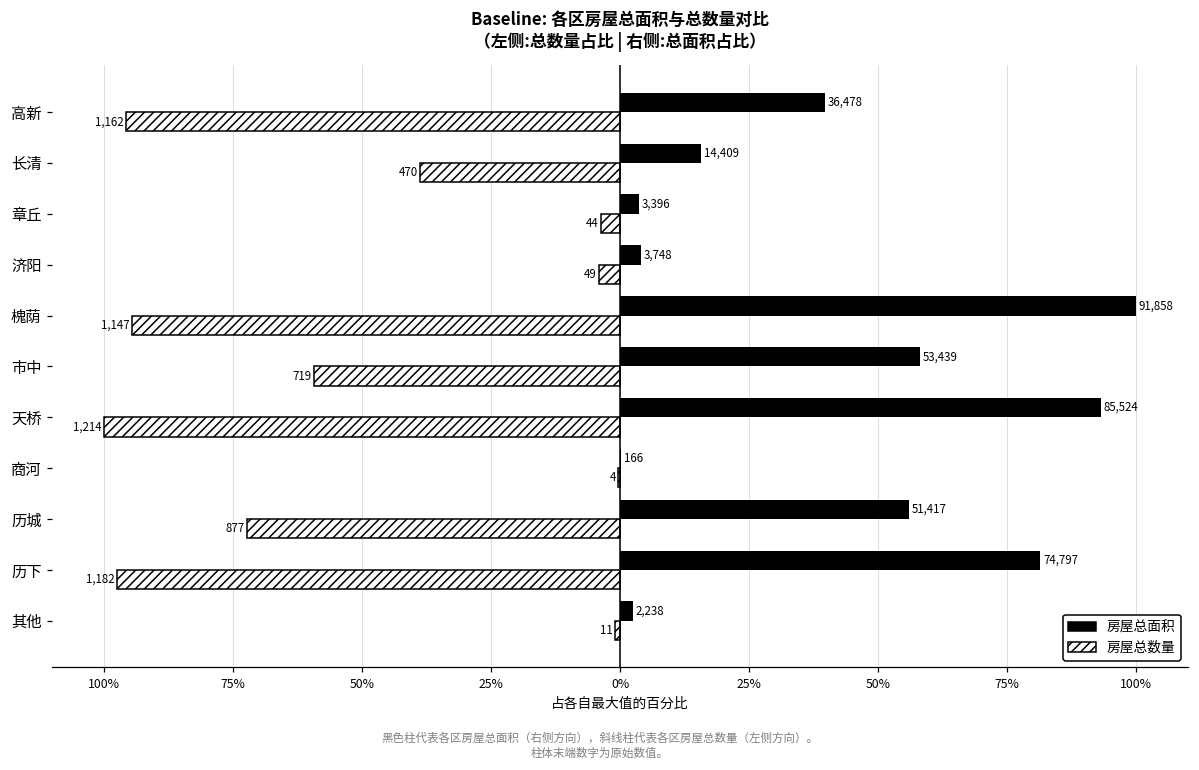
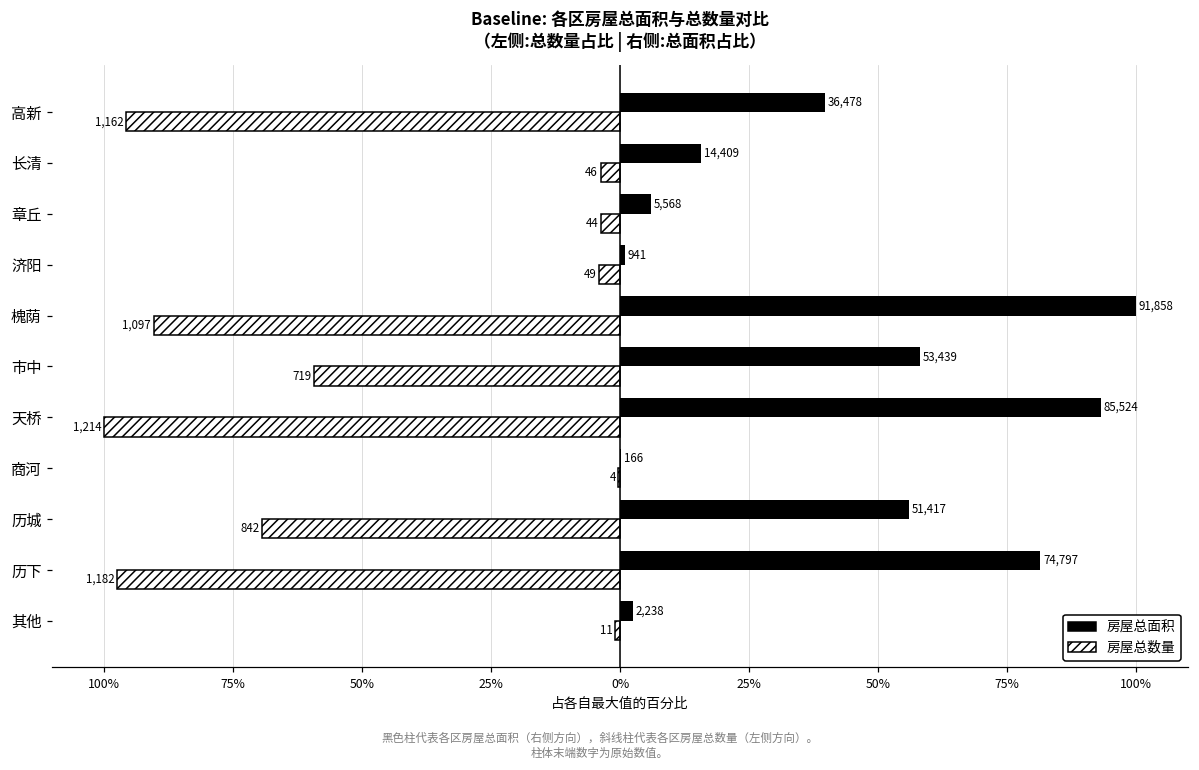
房屋总数量, 长清: 470 -> 46
房屋总面积, 章丘: 3,396 -> 5,568
房屋总面积, 济阳: 3,748 -> 941
房屋总数量, 槐荫: 1,147 -> 1,097
房屋总数量, 历城: 877 -> 842
